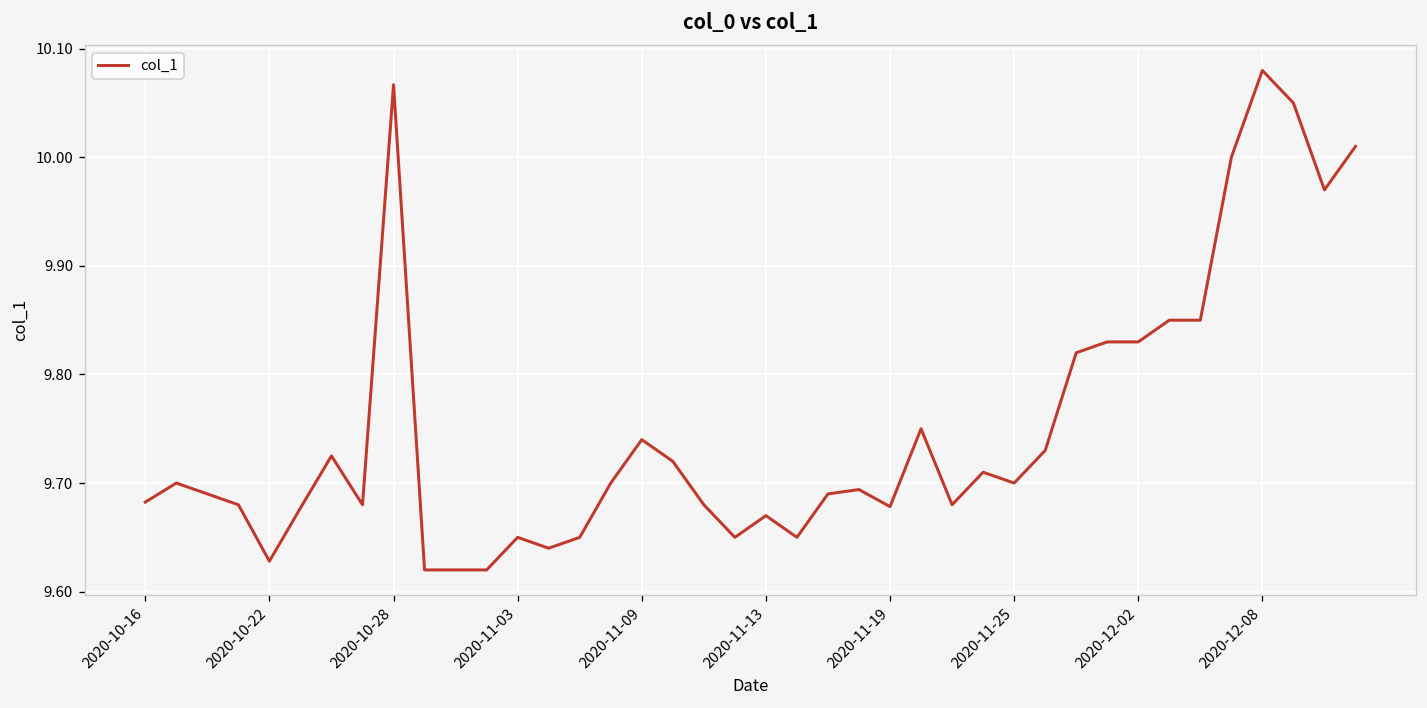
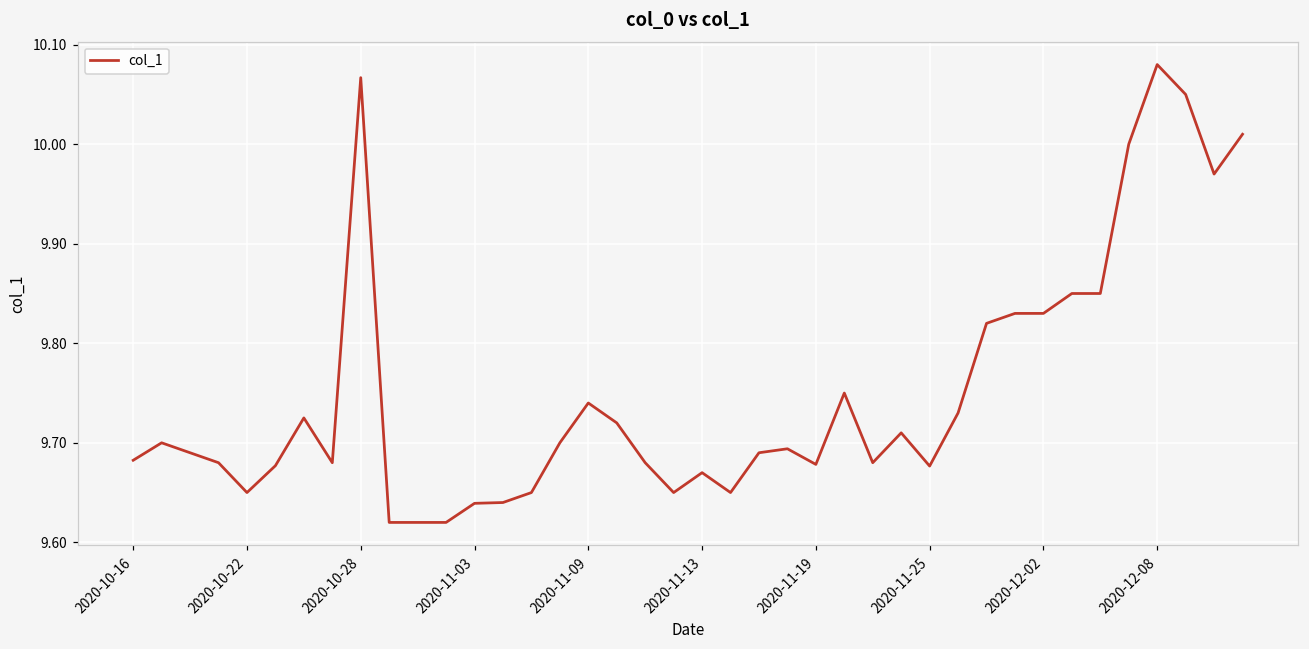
2020-10-22: 9.63 -> 9.65
2020-11-03: 9.65 -> 9.64
2020-11-25: 9.70 -> 9.68
